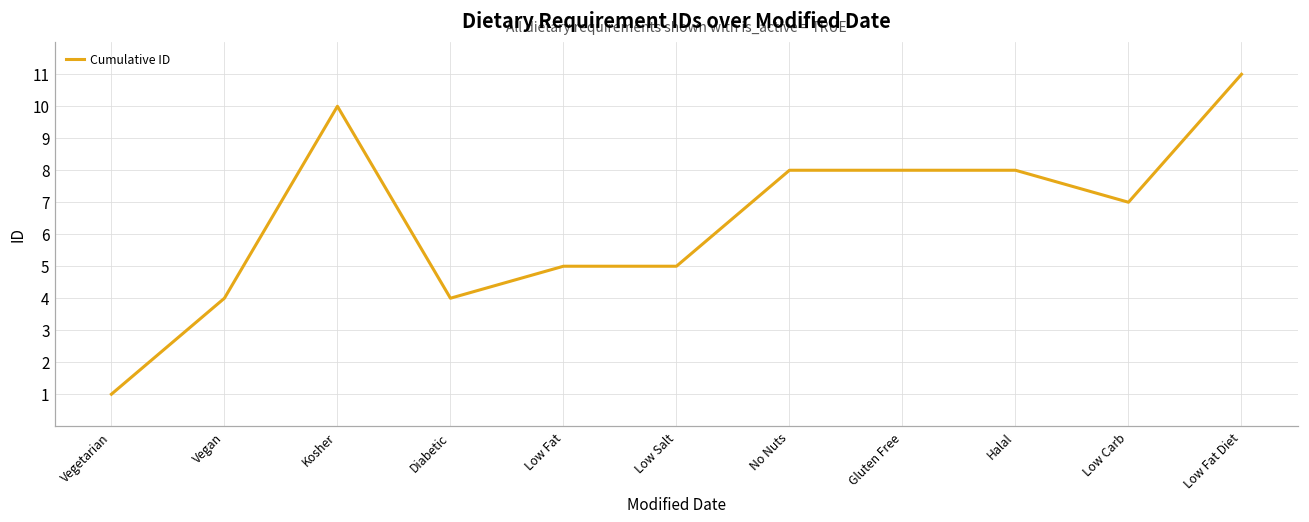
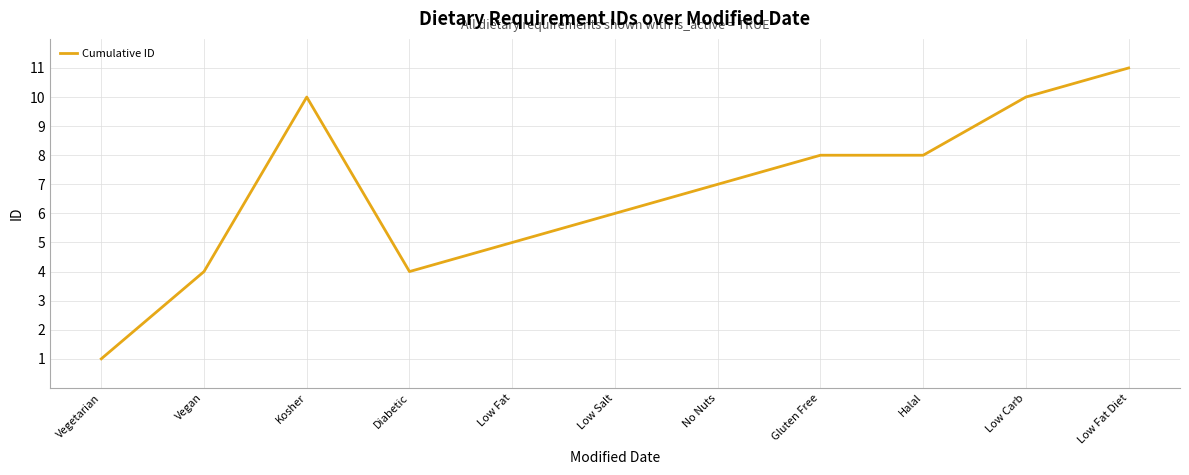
Low Salt: 5 -> 6
No Nuts: 8 -> 7
Low Carb: 7 -> 10
